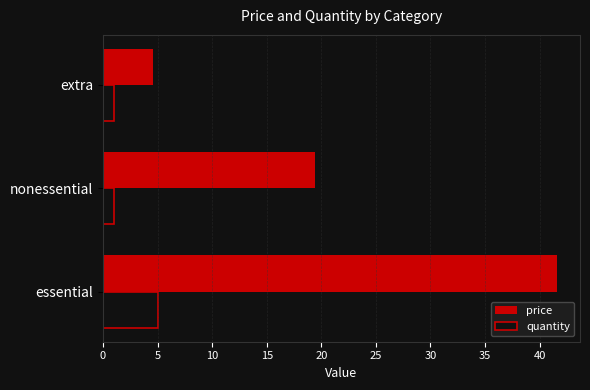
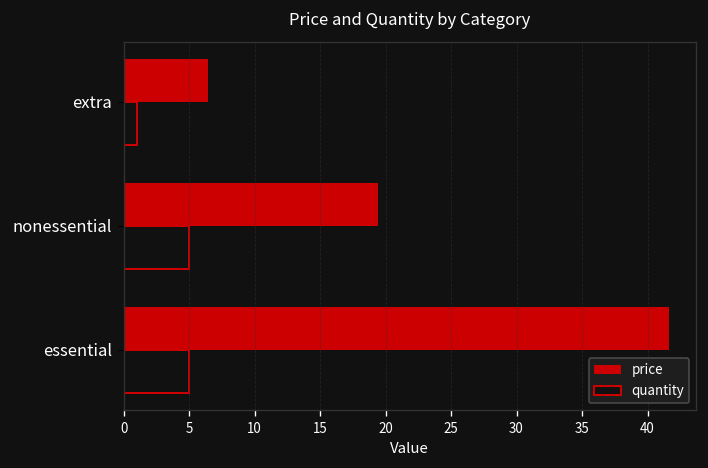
price, extra: 4.6 -> 6.4
quantity, nonessential: 1 -> 5
